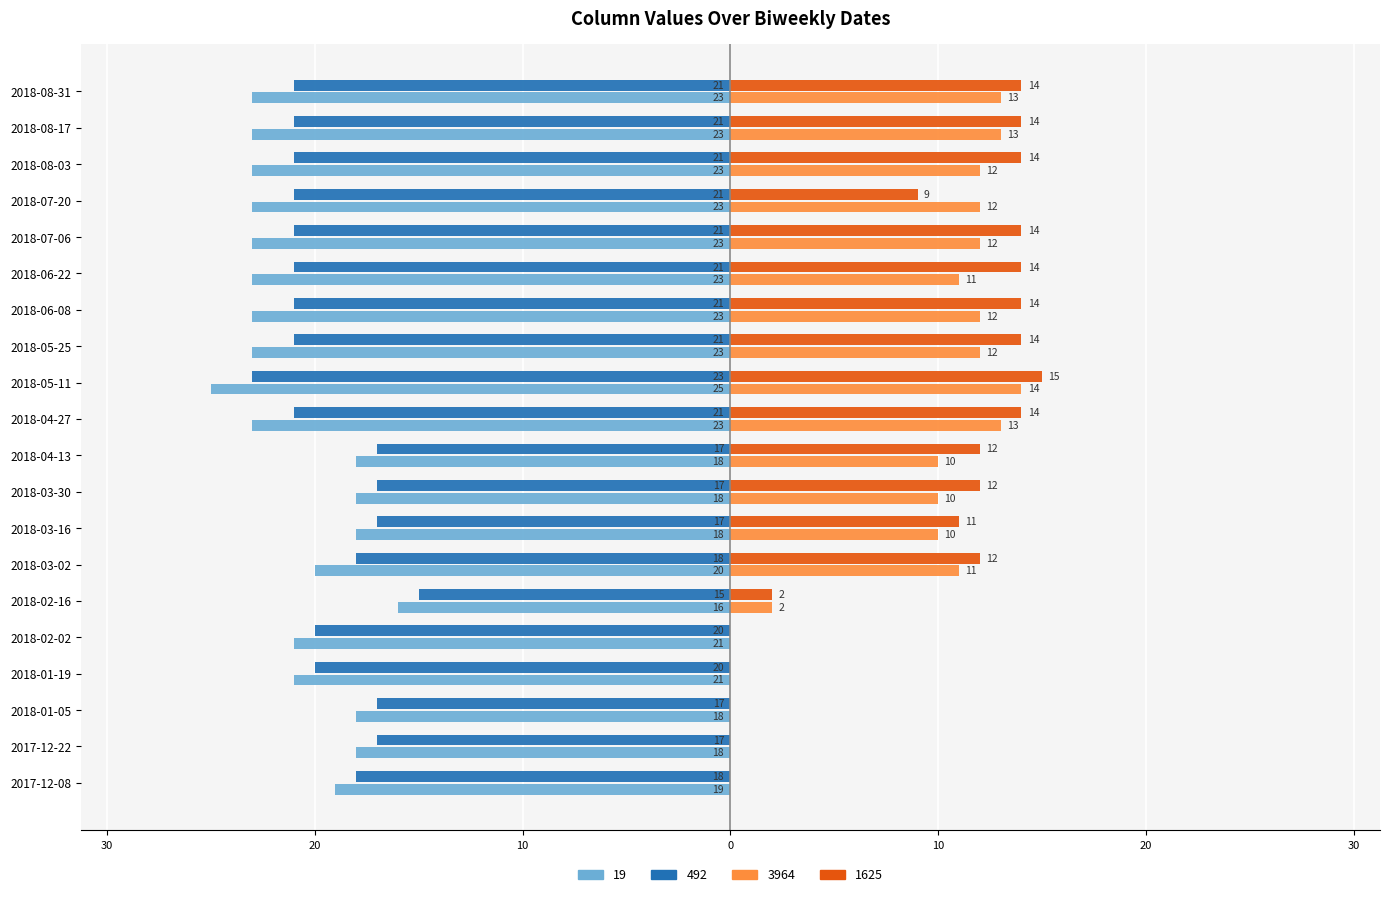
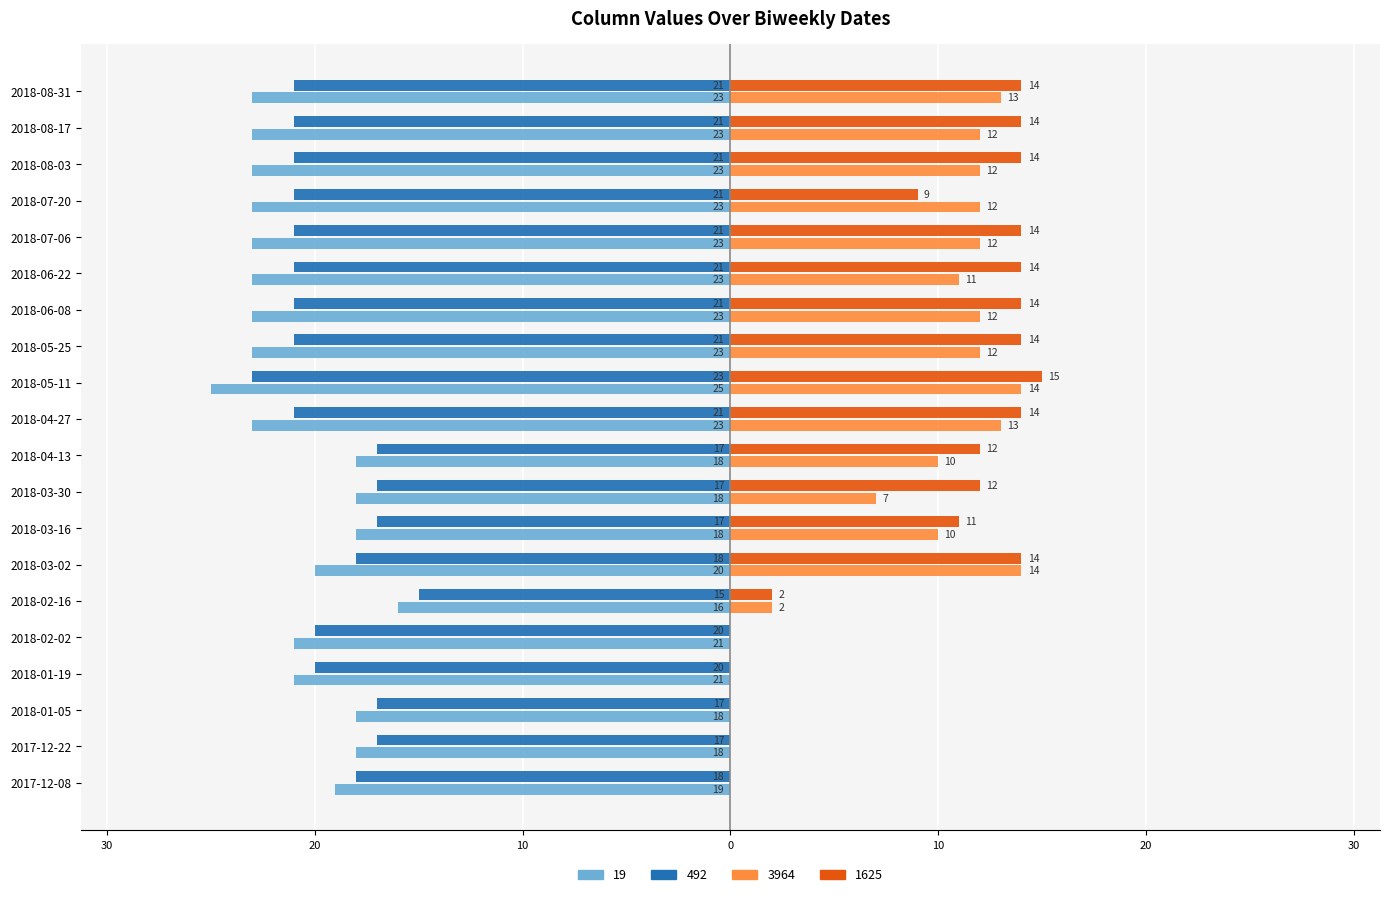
3964, 2018-08-17: 13 -> 12
3964, 2018-03-30: 10 -> 7
1625, 2018-03-02: 12 -> 14
3964, 2018-03-02: 11 -> 14
